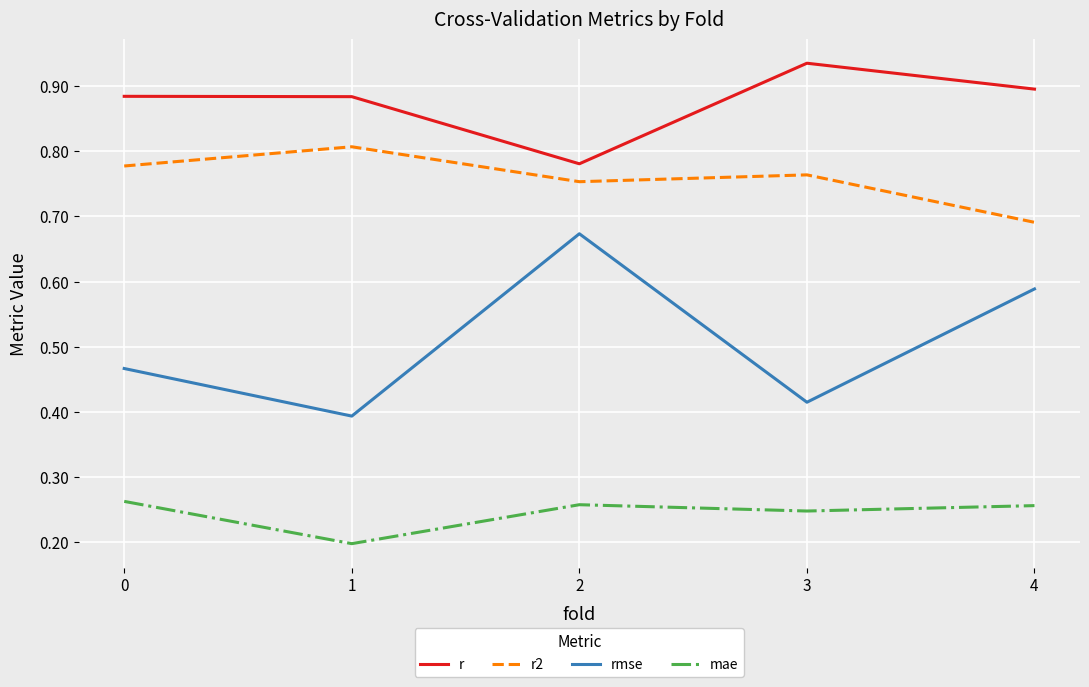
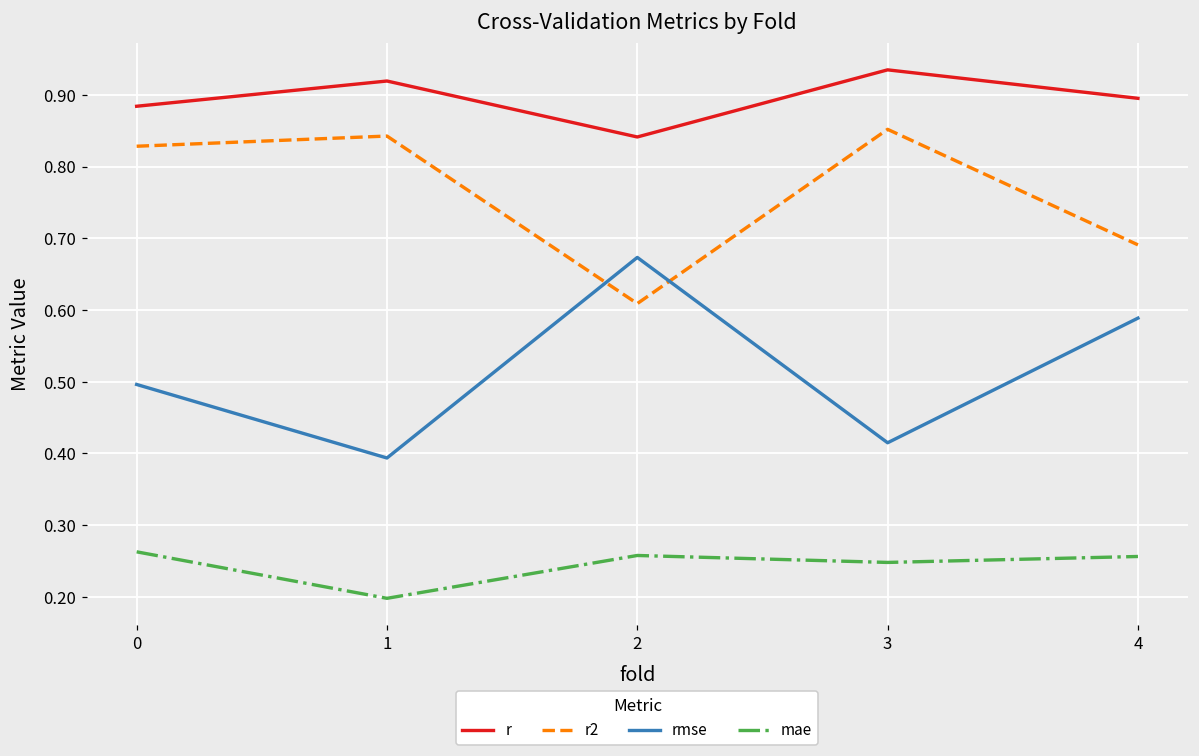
r2, 0: 0.78 -> 0.83
rmse, 0: 0.47 -> 0.50
r, 1: 0.88 -> 0.92
r2, 1: 0.81 -> 0.84
r, 2: 0.78 -> 0.84
r2, 2: 0.75 -> 0.61
r2, 3: 0.76 -> 0.85
